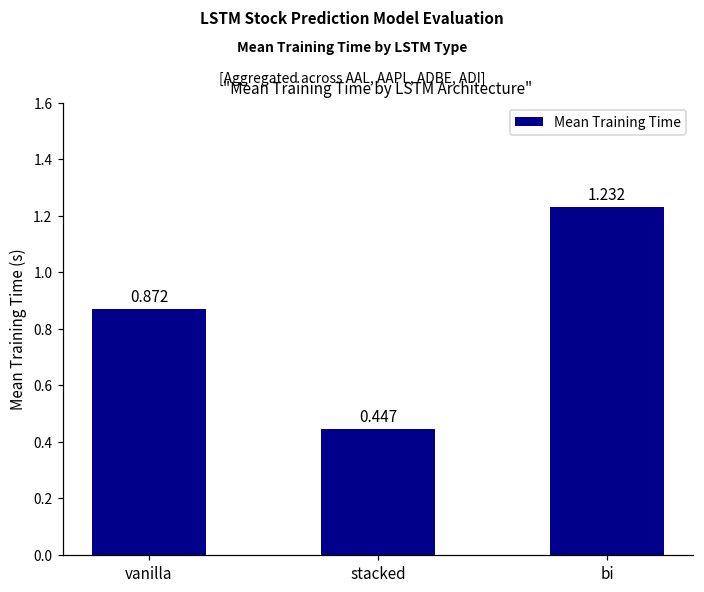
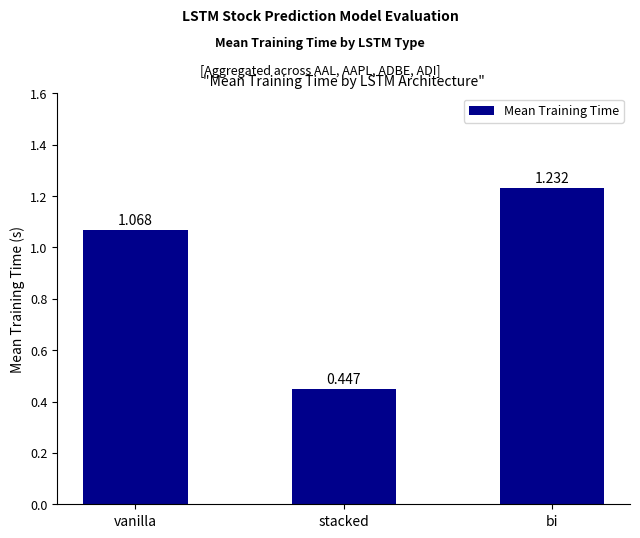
vanilla: 0.872 -> 1.068
